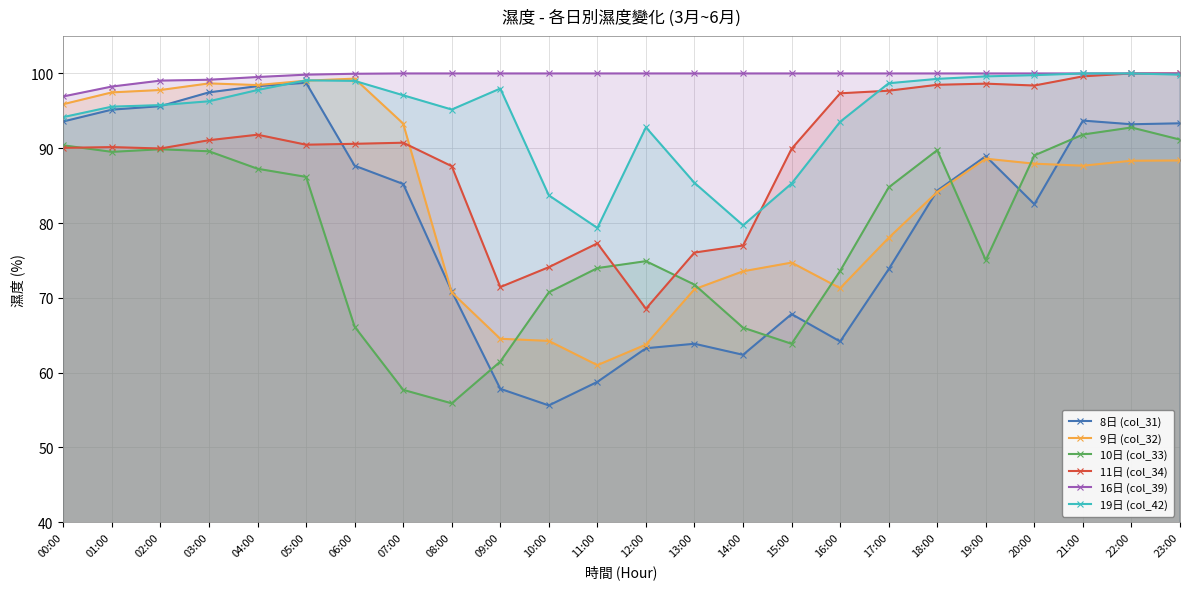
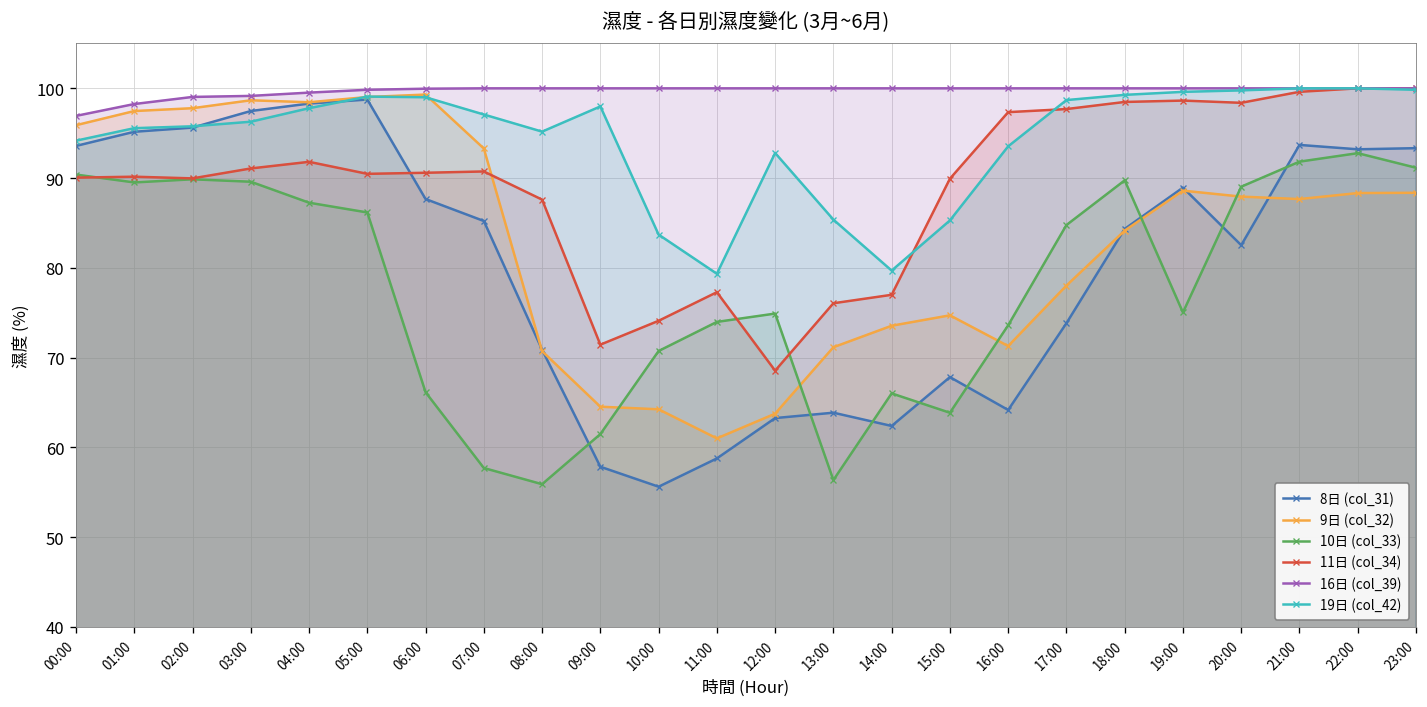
10日 (col_33), 13:00: 72 -> 56
